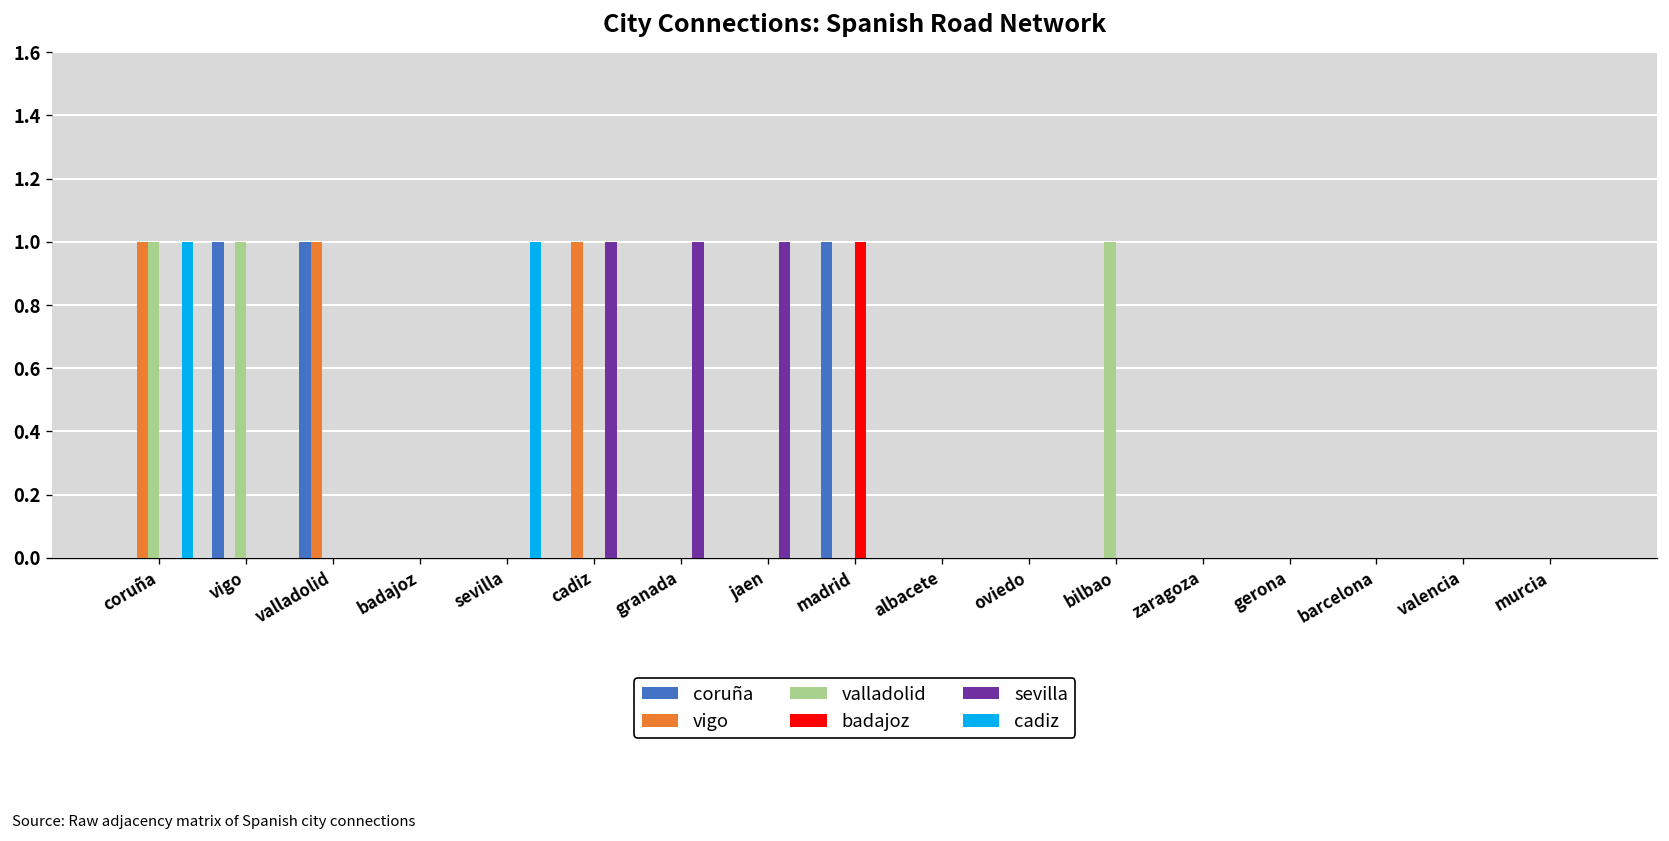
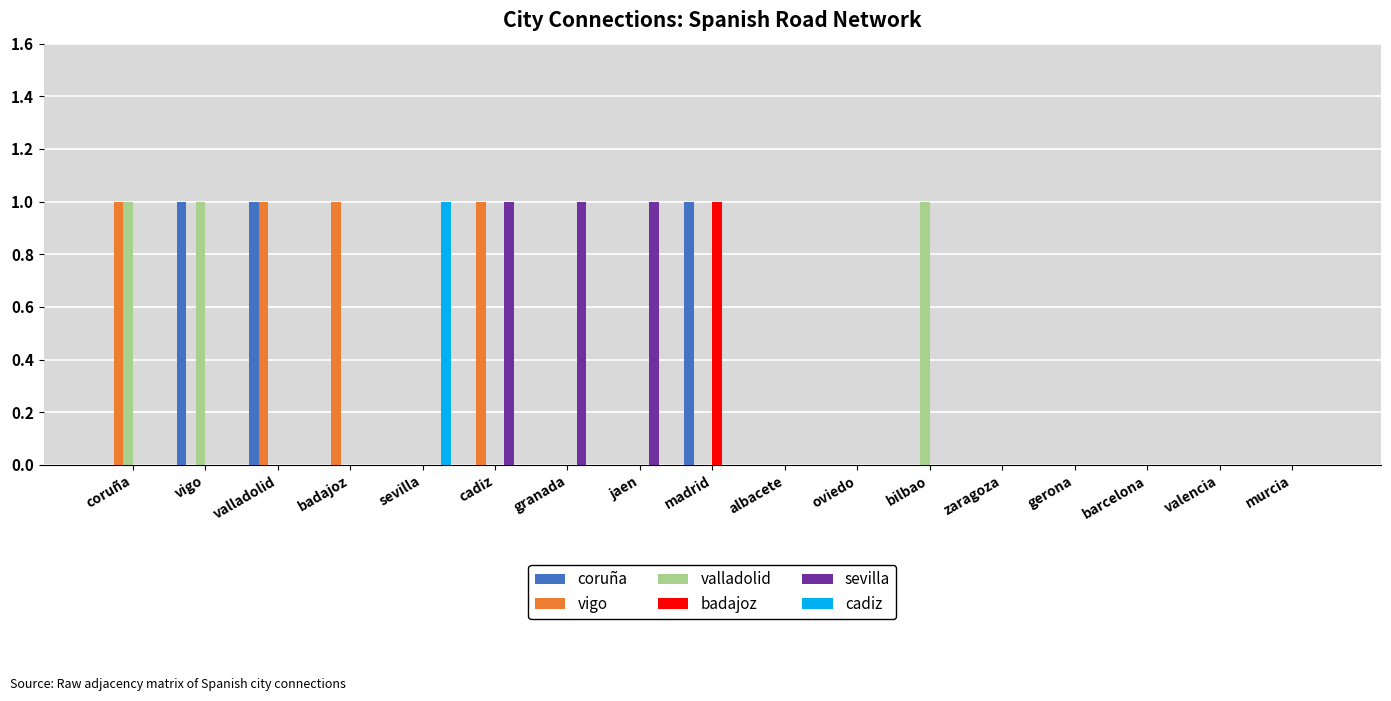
cadiz, coruña: 1 -> 0
vigo, badajoz: 0 -> 1
